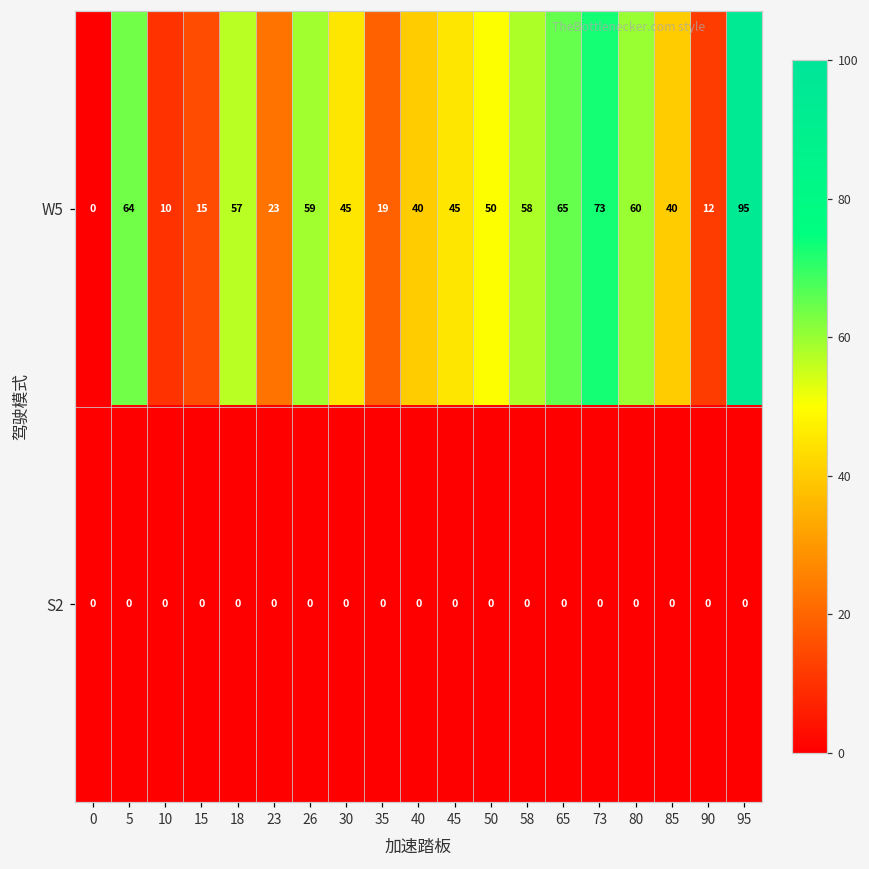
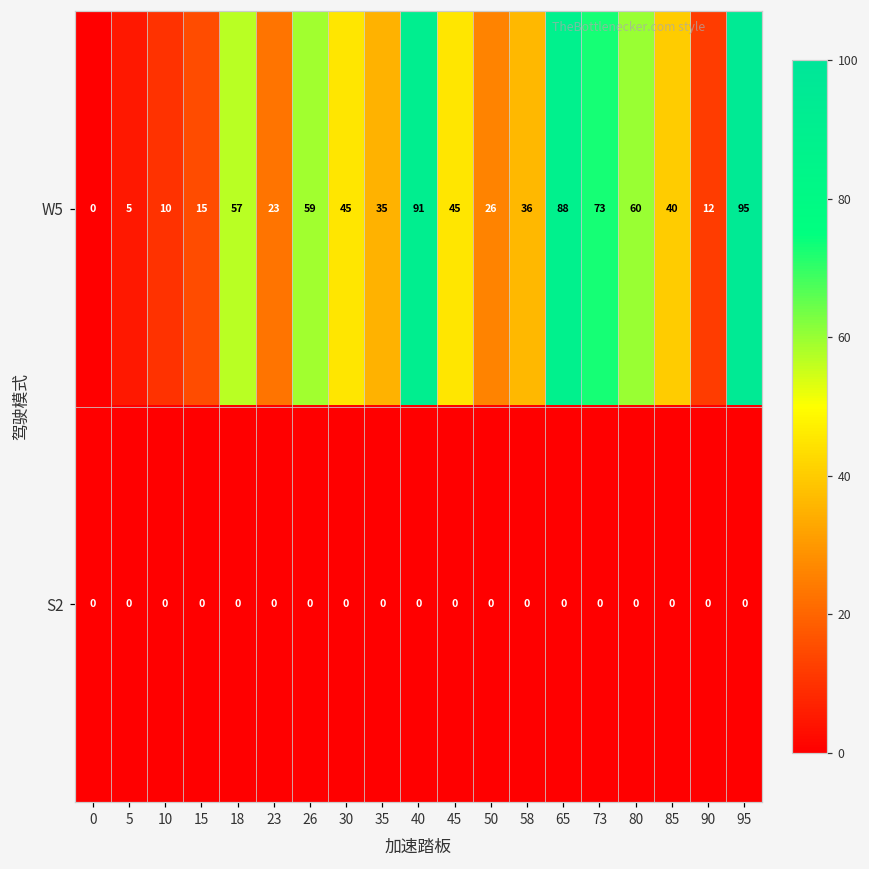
W5, 5: 64 -> 5
W5, 35: 19 -> 35
W5, 40: 40 -> 91
W5, 50: 50 -> 26
W5, 58: 58 -> 36
W5, 65: 65 -> 88
